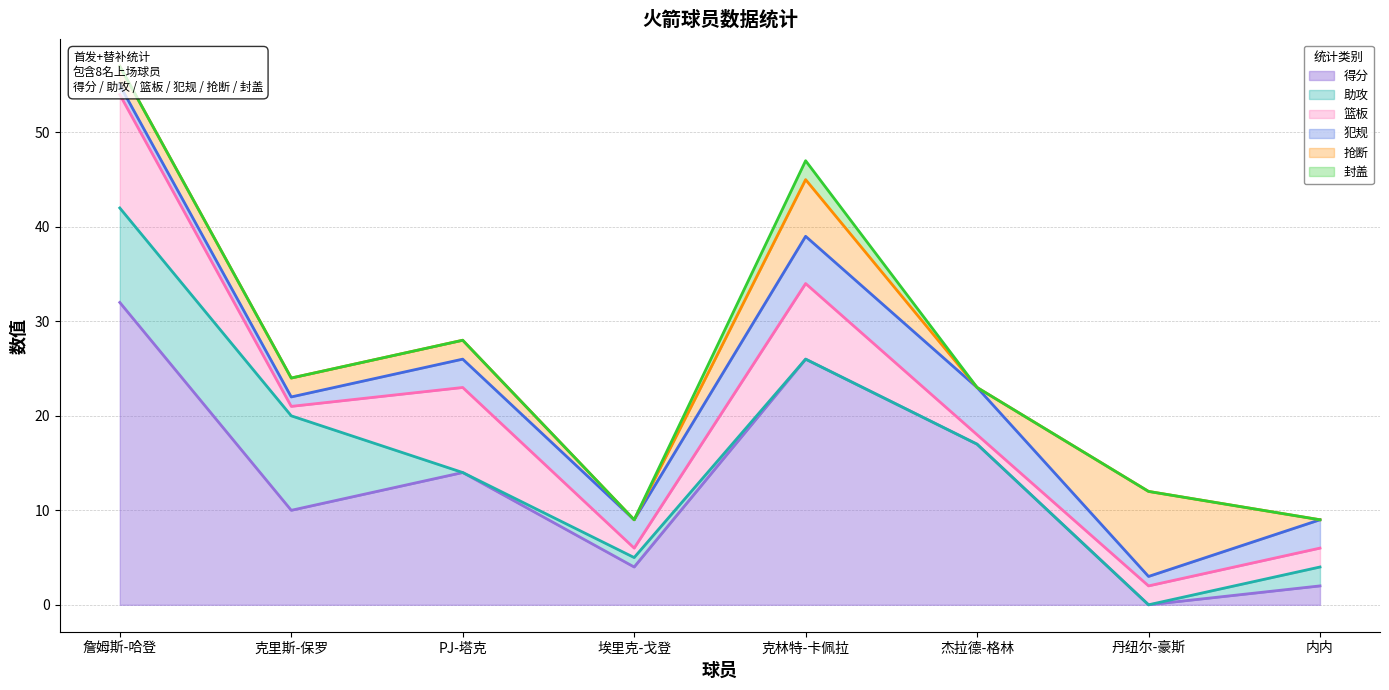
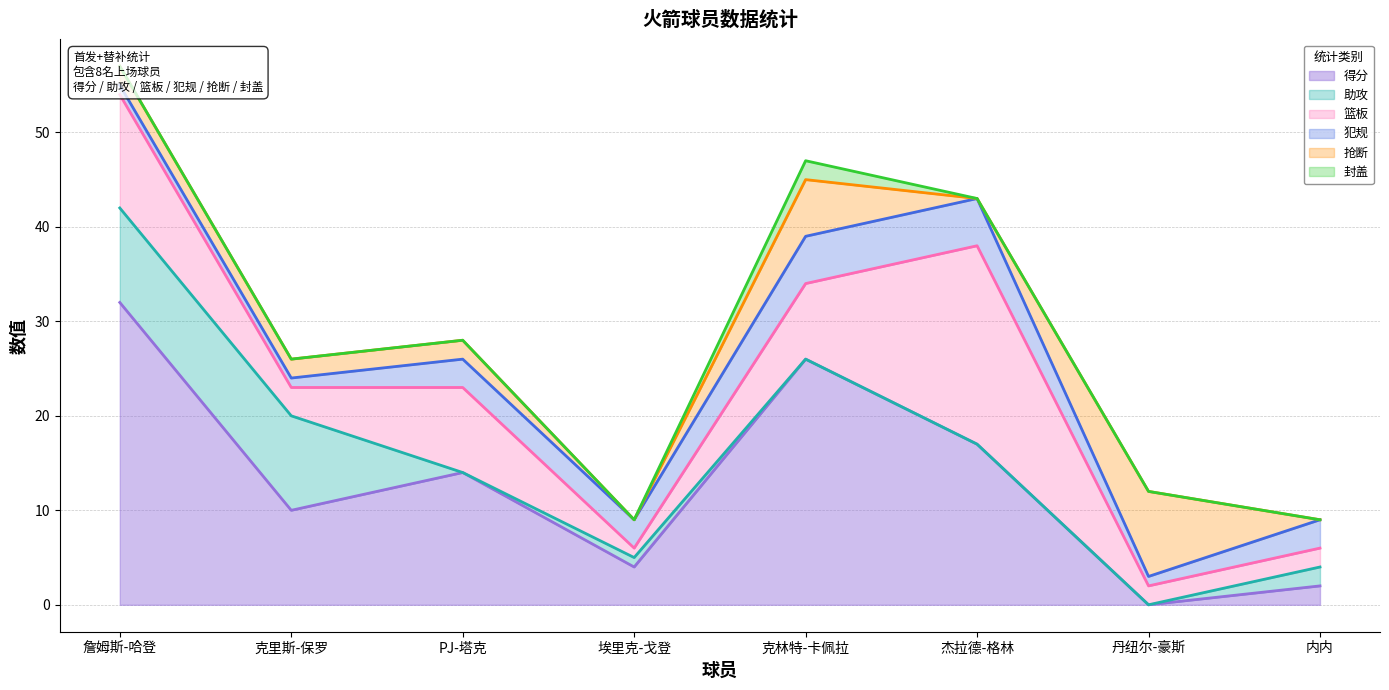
篮板, 克里斯-保罗: 1 -> 3
篮板, 杰拉德-格林: 1 -> 21
